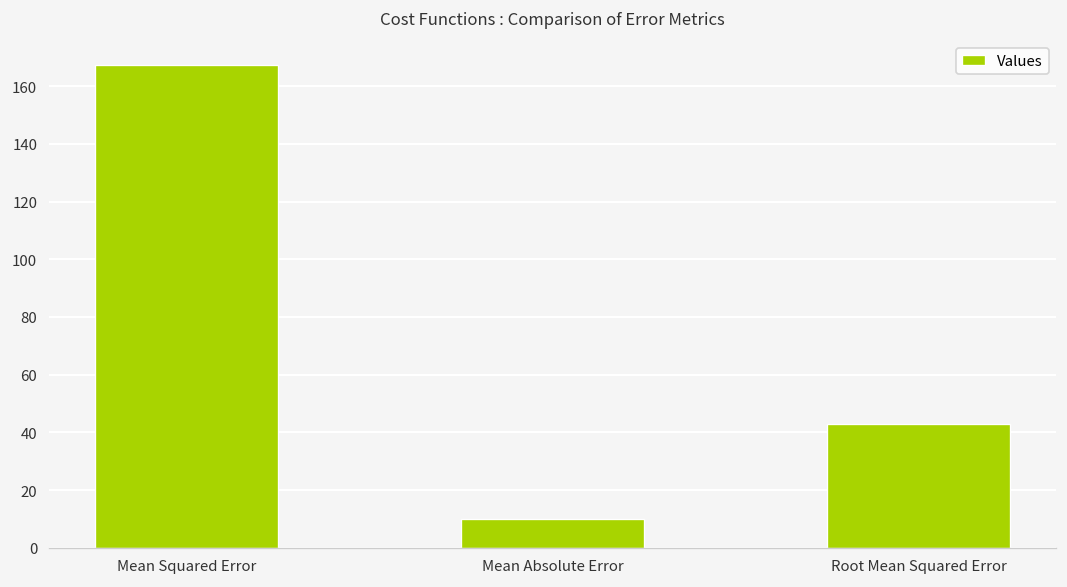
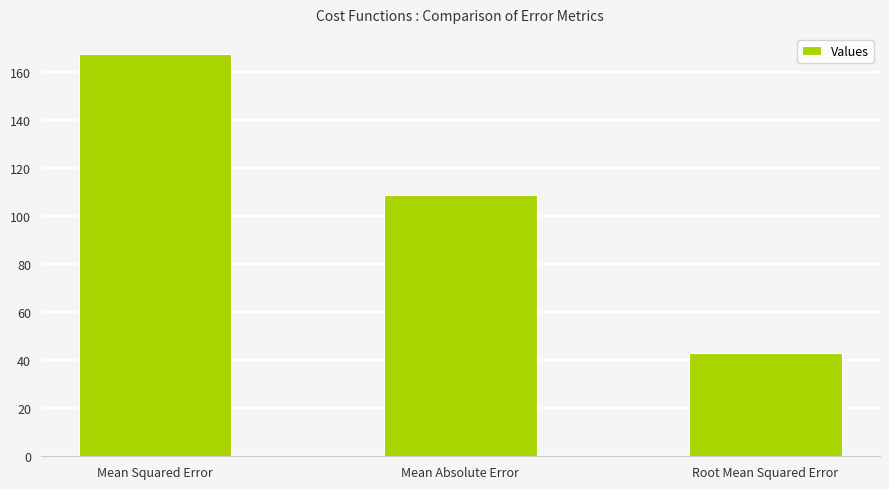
Mean Absolute Error: 10 -> 109
